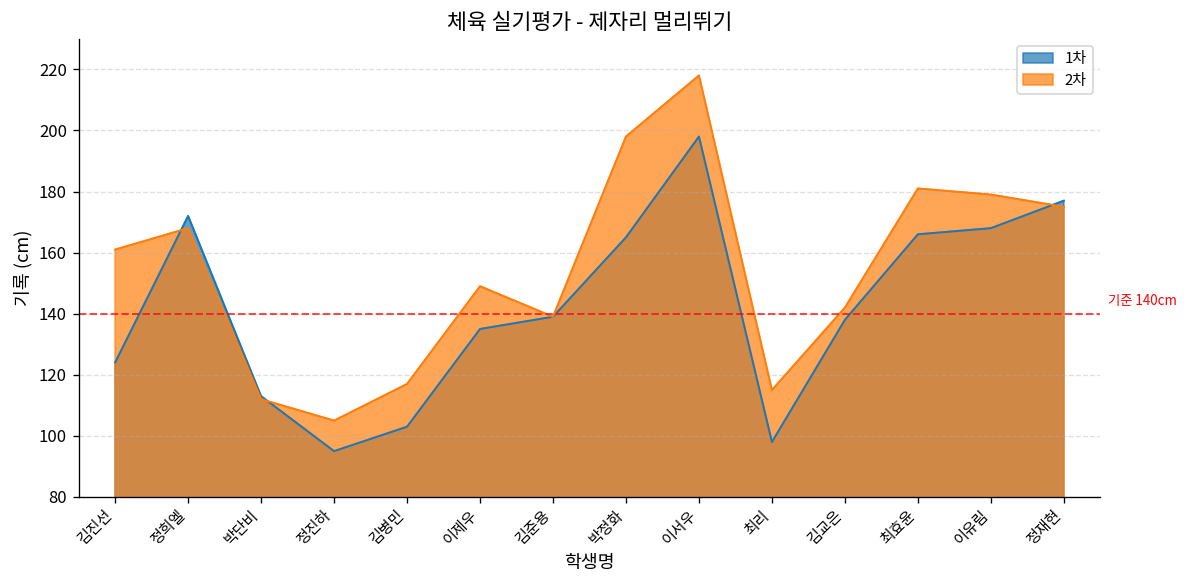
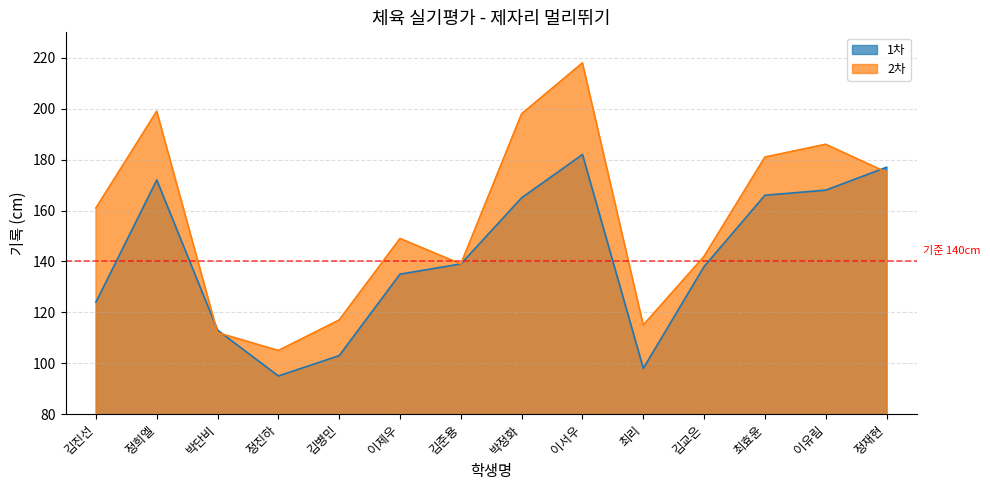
2차, 정희엘: 168 -> 199
1차, 이서우: 198 -> 182
2차, 이유림: 179 -> 186
